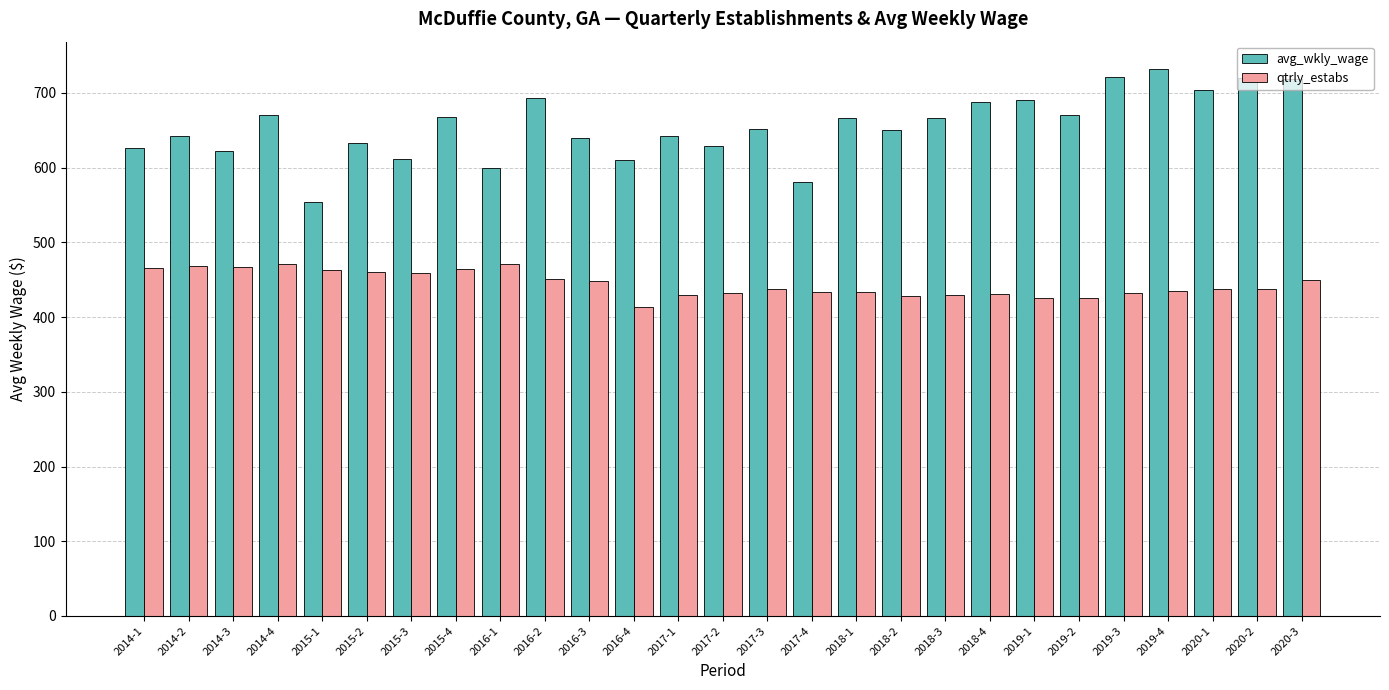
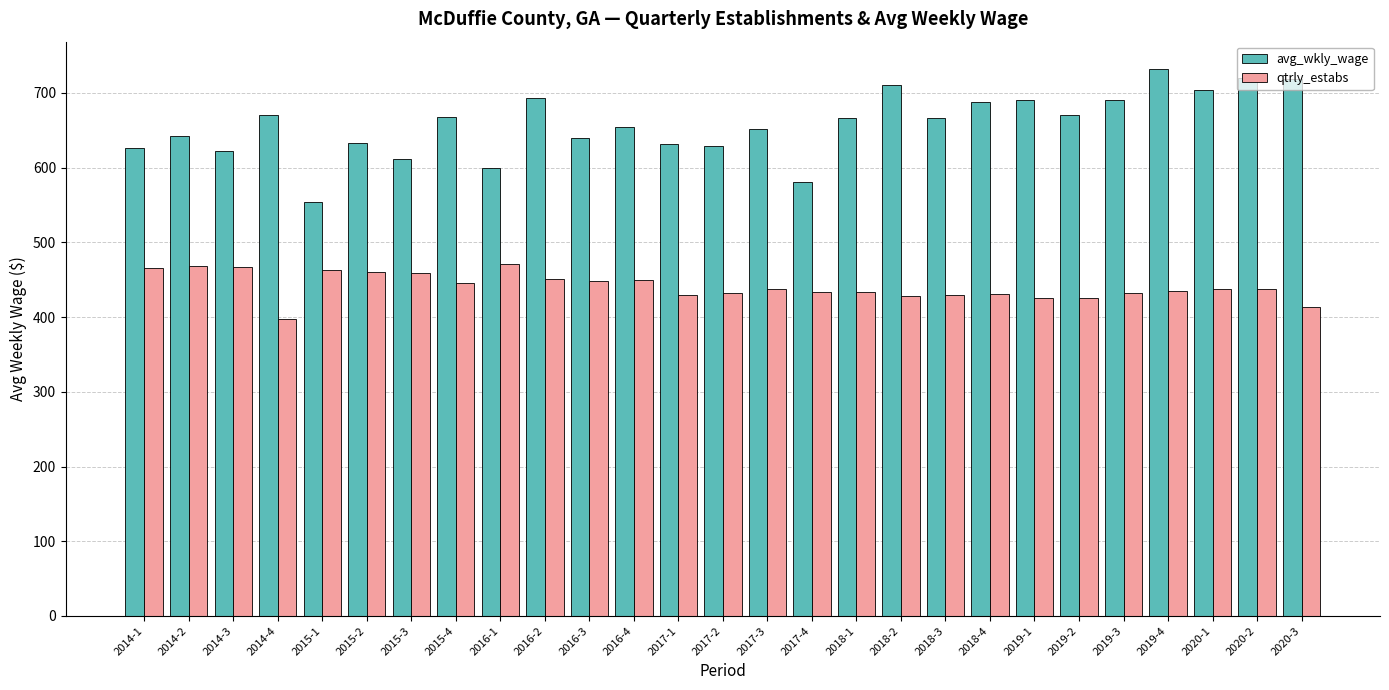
qtrly_estabs, 2014-4: 470 -> 400
qtrly_estabs, 2015-4: 460 -> 450
avg_wkly_wage, 2016-4: 610 -> 660
qtrly_estabs, 2016-4: 410 -> 450
avg_wkly_wage, 2017-1: 640 -> 630
avg_wkly_wage, 2018-2: 650 -> 710
avg_wkly_wage, 2019-3: 720 -> 690
qtrly_estabs, 2020-3: 450 -> 410
